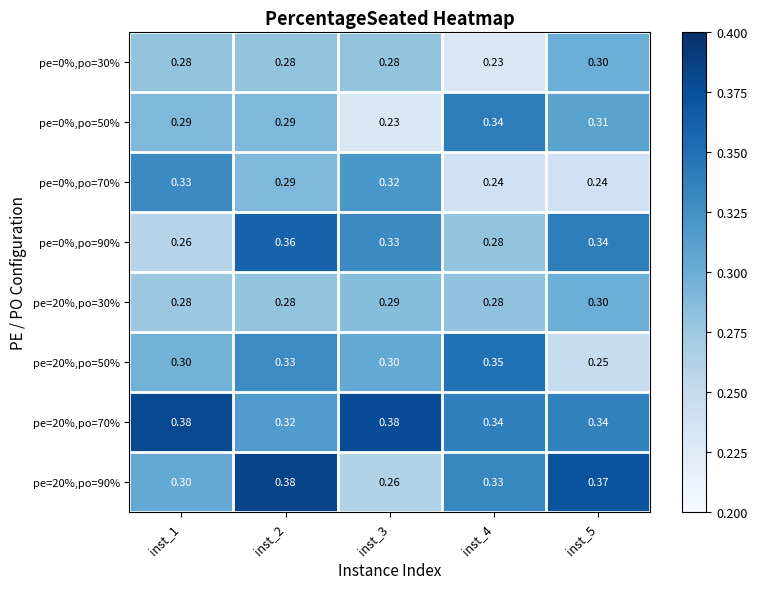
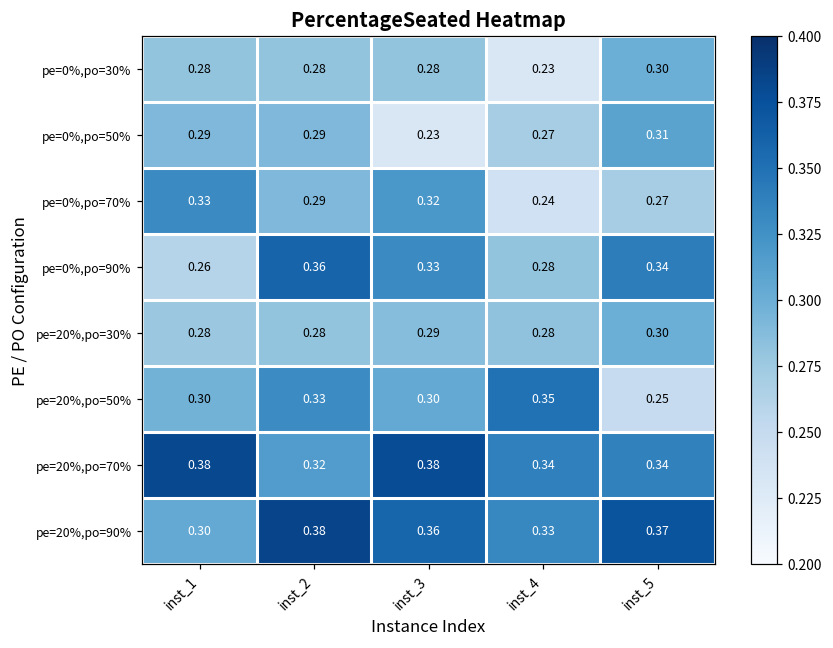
pe=0%,po=50%, inst_4: 0.34 -> 0.27
pe=0%,po=70%, inst_5: 0.24 -> 0.27
pe=20%,po=90%, inst_3: 0.26 -> 0.36
